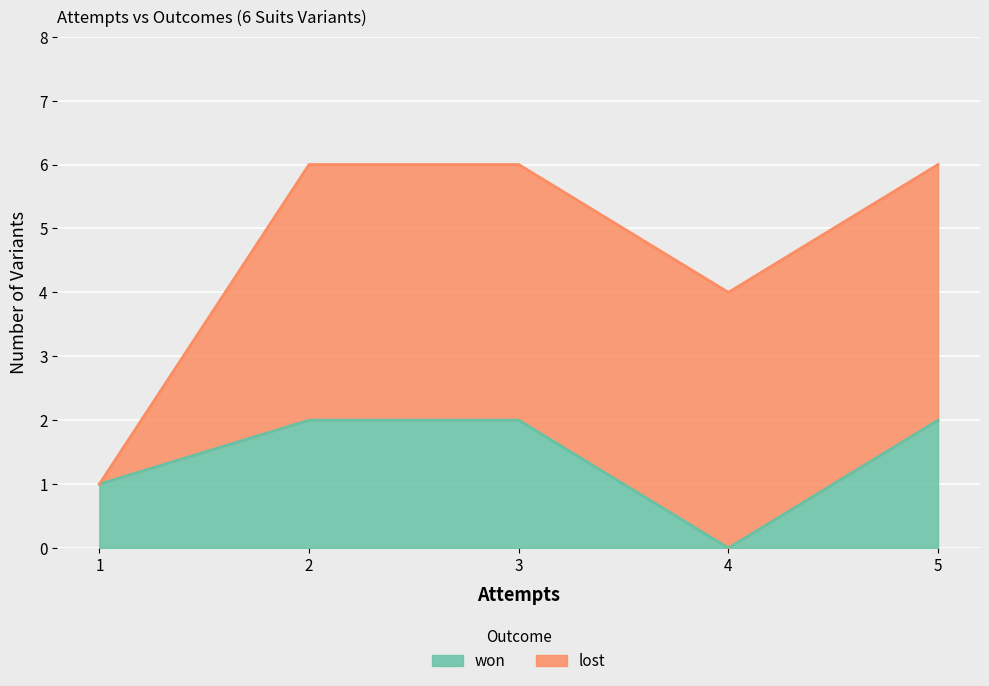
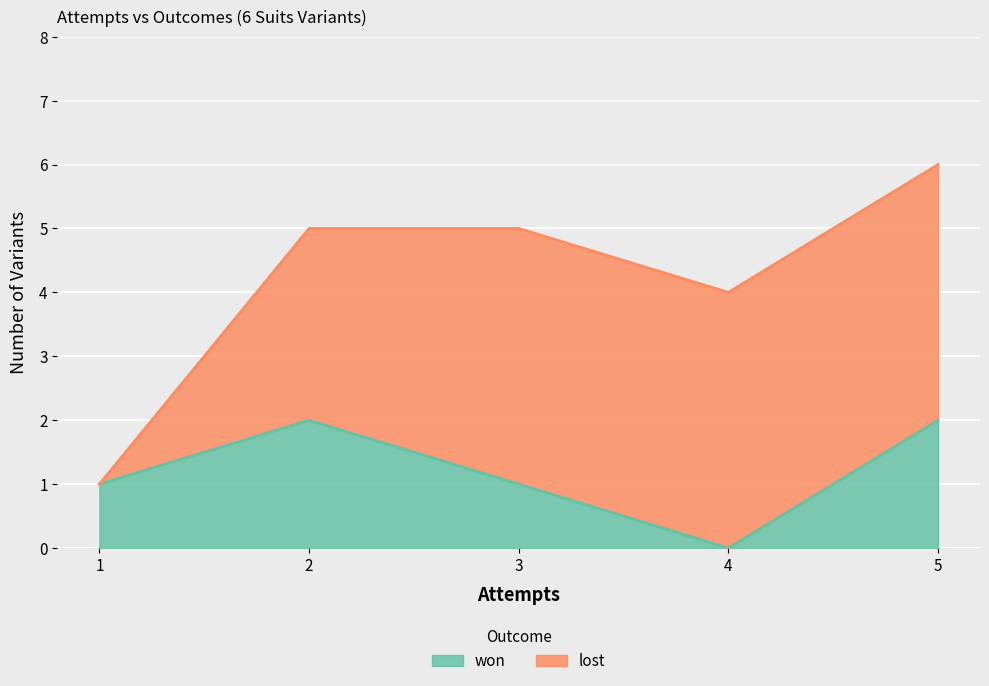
lost, 2: 4 -> 3
won, 3: 2 -> 1
